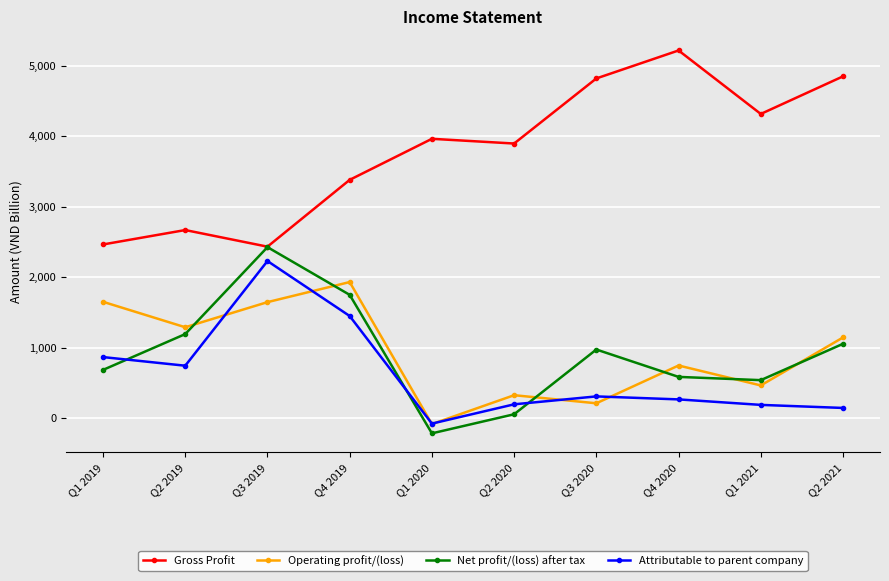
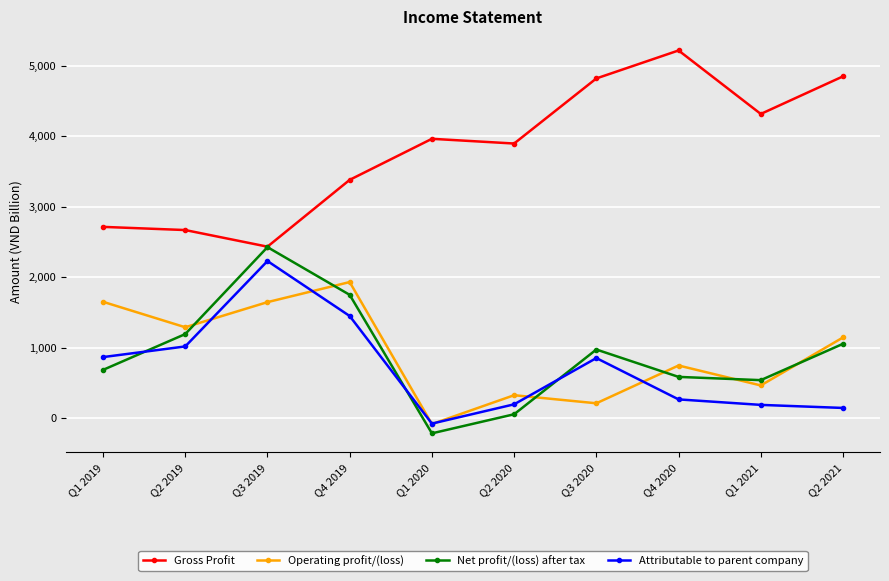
Gross Profit, Q1 2019: 2,500 -> 2,700
Attributable to parent company, Q2 2019: 700 -> 1,000
Attributable to parent company, Q3 2020: 300 -> 900
